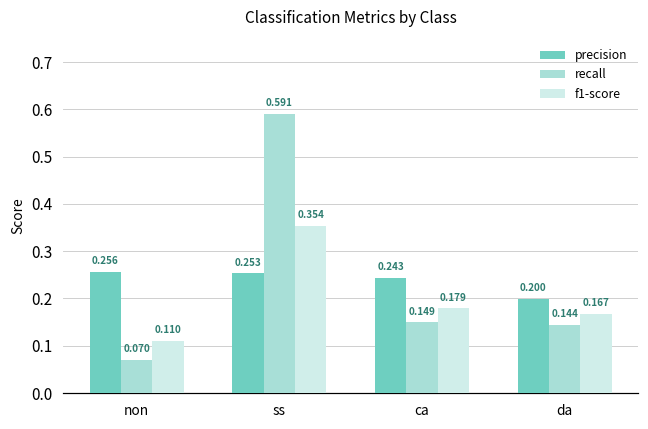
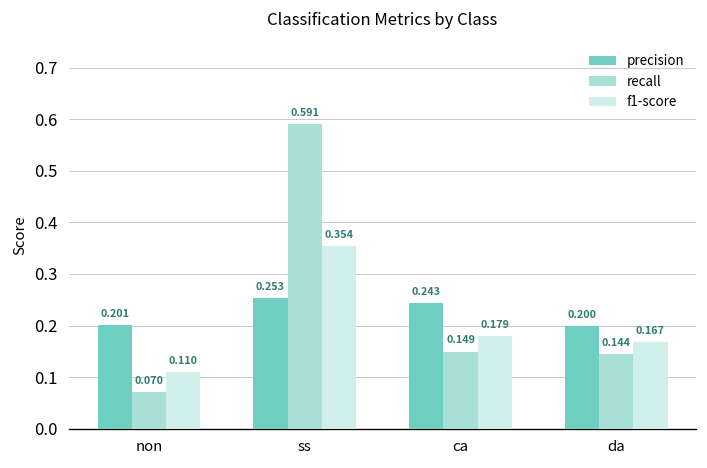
precision, non: 0.256 -> 0.201
